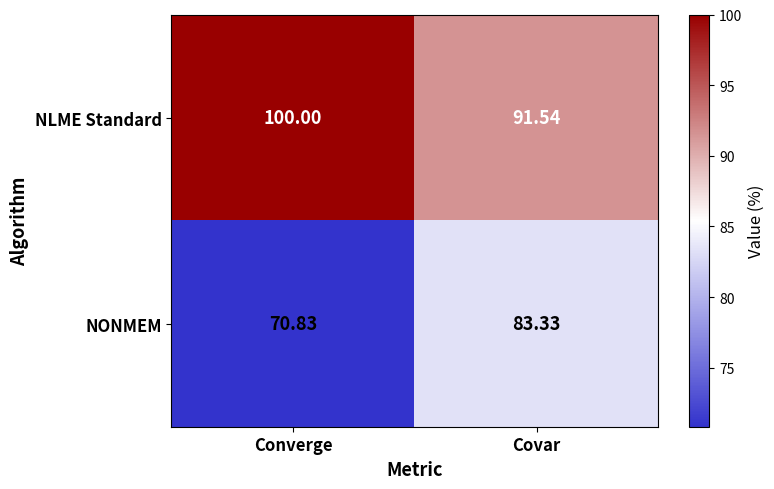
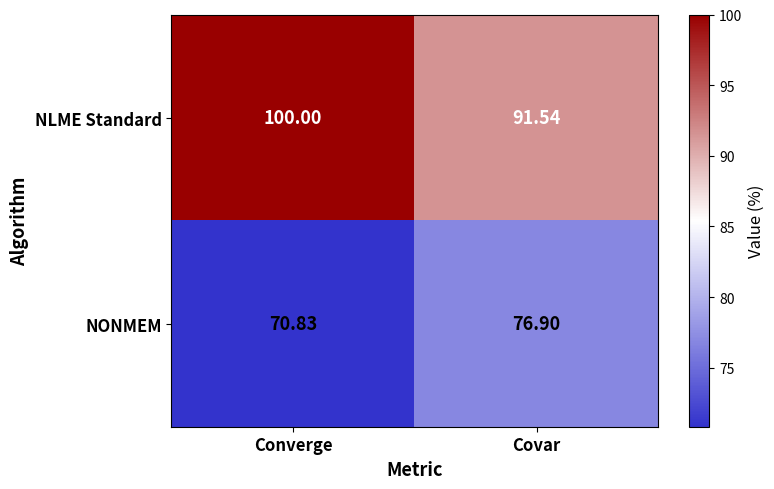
NONMEM, Covar: 83.33 -> 76.90
